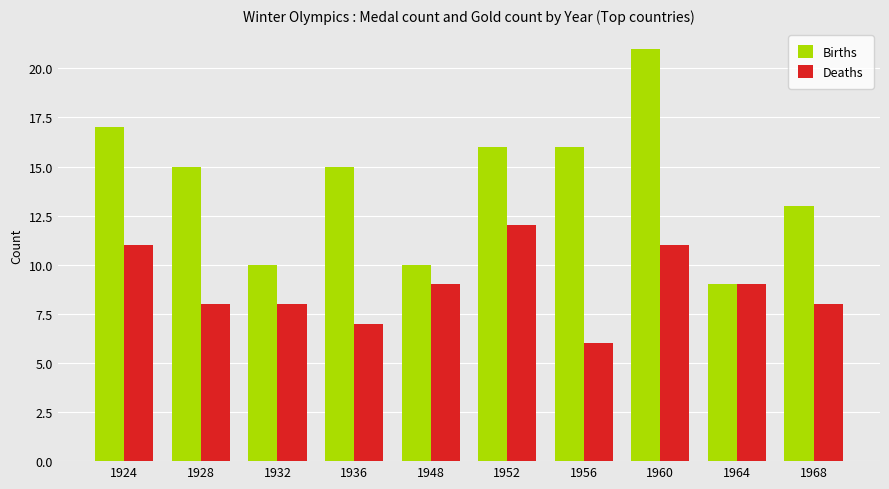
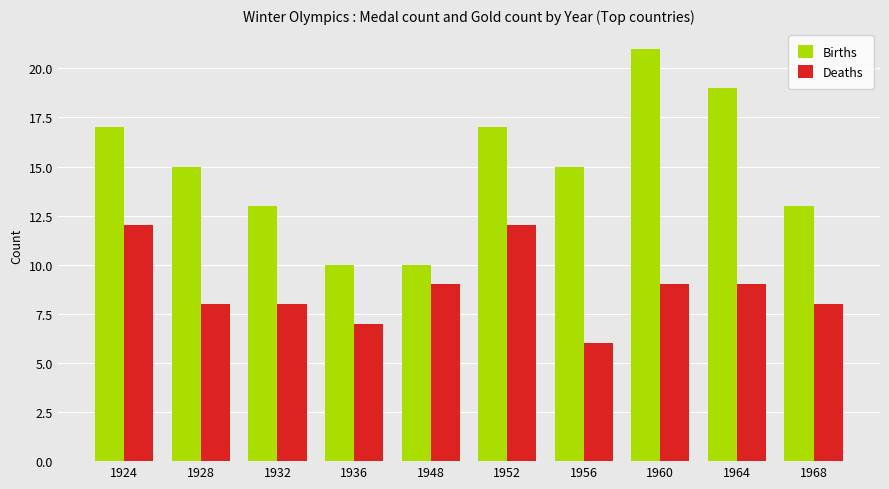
Deaths, 1924: 11 -> 12
Births, 1932: 10 -> 13
Births, 1936: 15 -> 10
Births, 1952: 16 -> 17
Births, 1956: 16 -> 15
Deaths, 1960: 11 -> 9
Births, 1964: 9 -> 19
